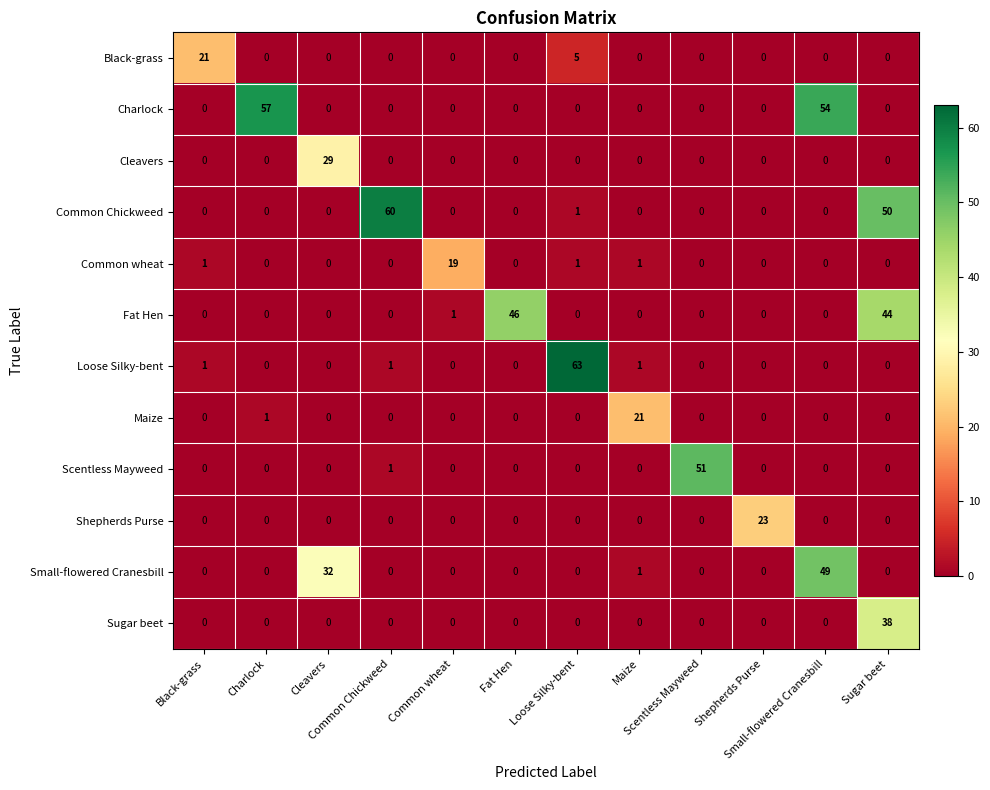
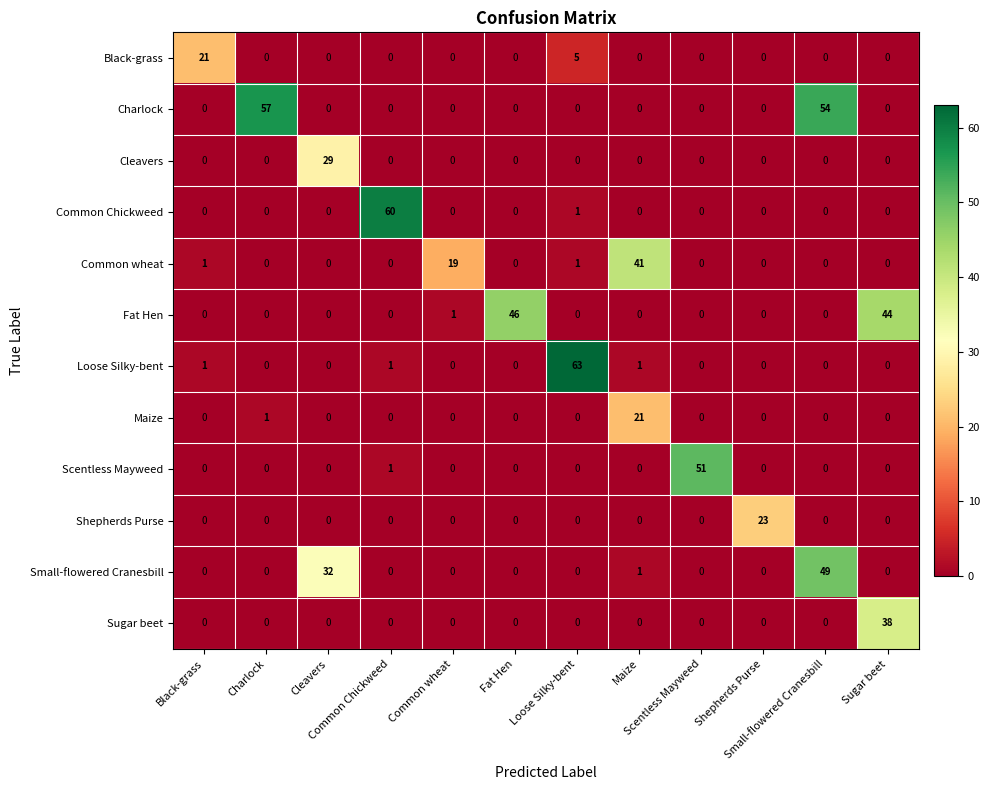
Common Chickweed, Sugar beet: 50 -> 0
Common wheat, Maize: 1 -> 41
